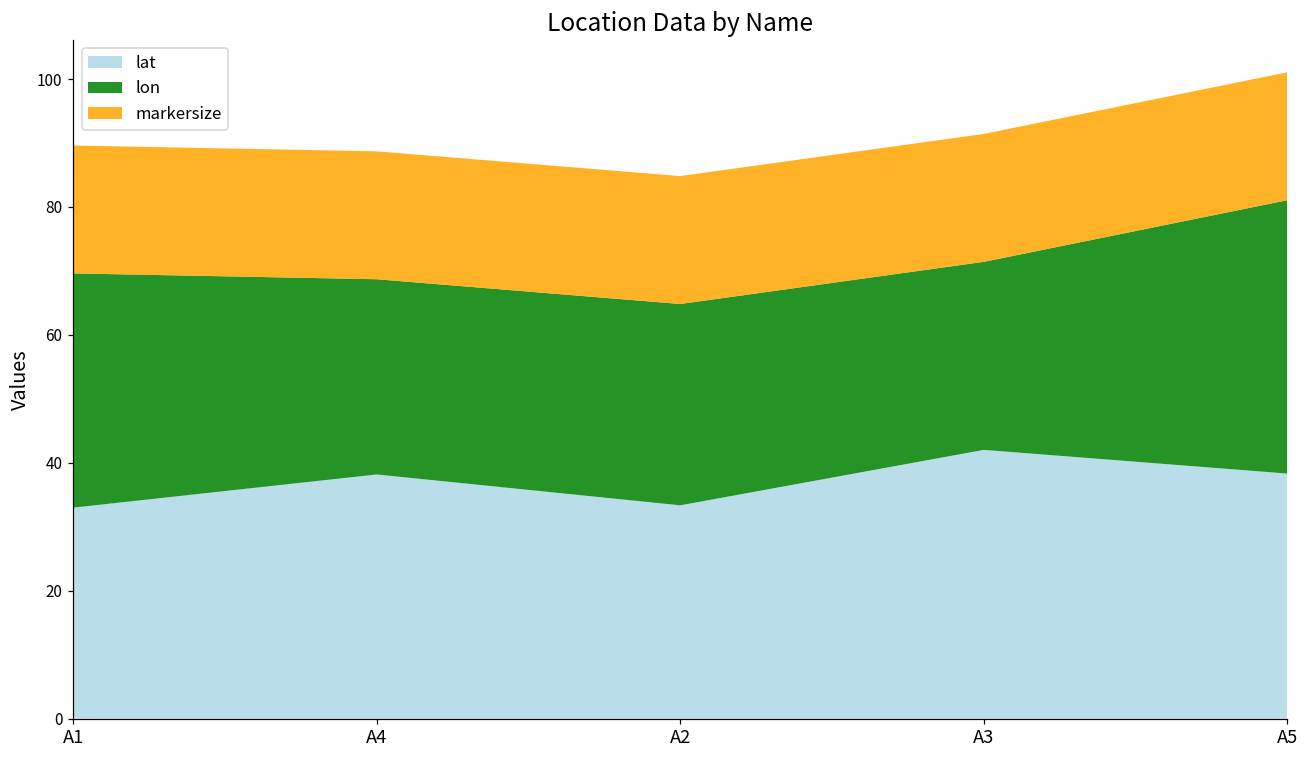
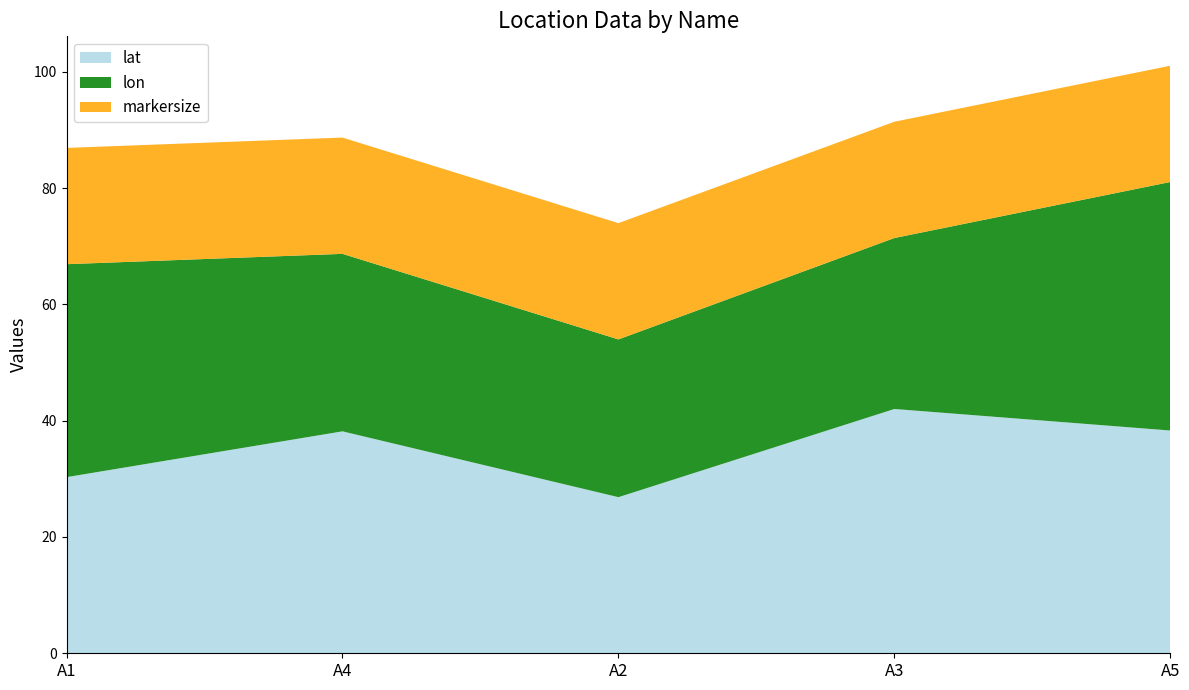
lat, A1: 33 -> 30
lat, A2: 33 -> 27
lon, A2: 31 -> 27
